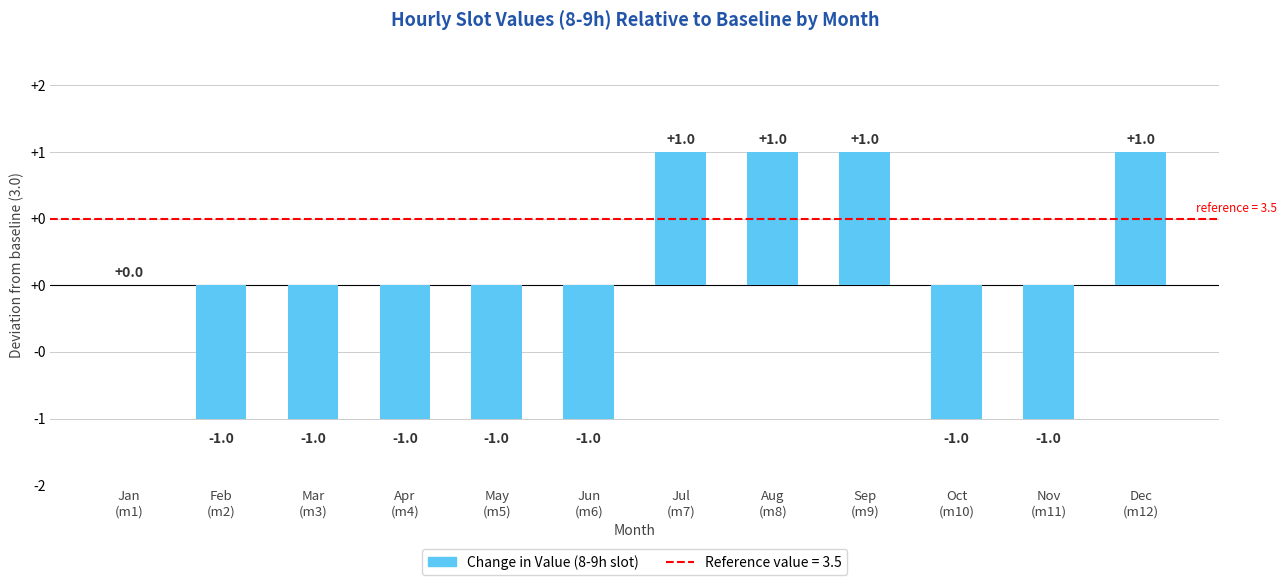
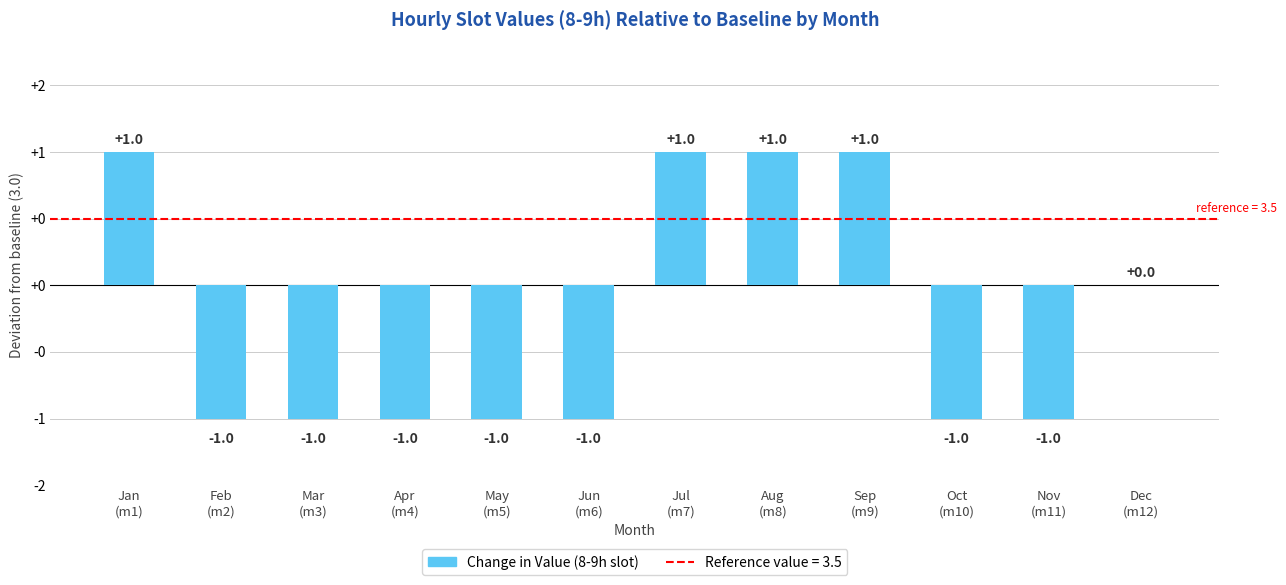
Jan (m1): +0.0 -> +1.0
Dec (m12): +1.0 -> +0.0
